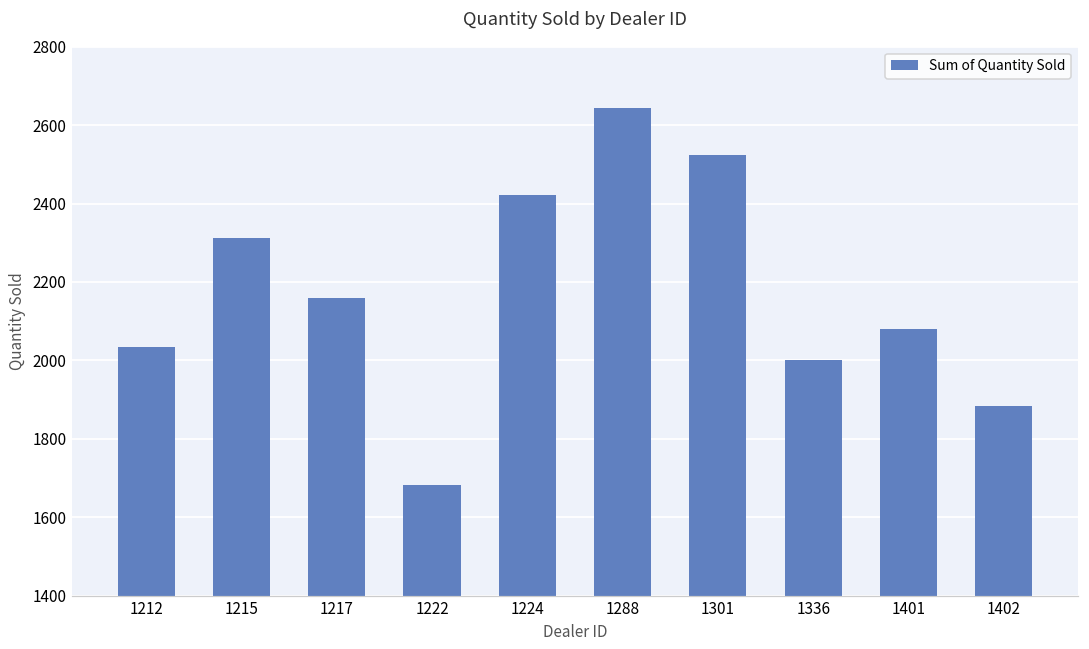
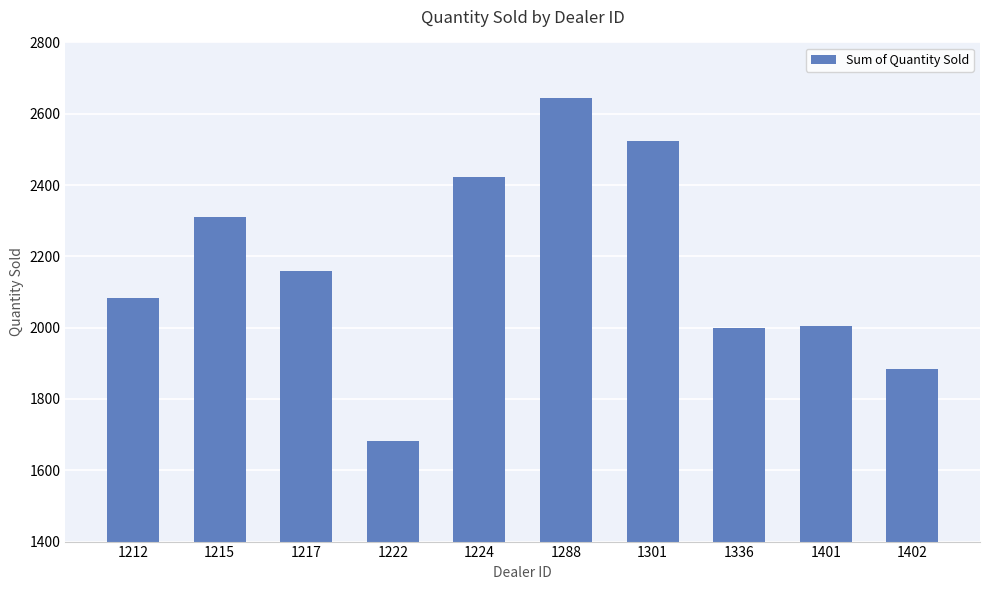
1212: 2030 -> 2080
1401: 2080 -> 2010
